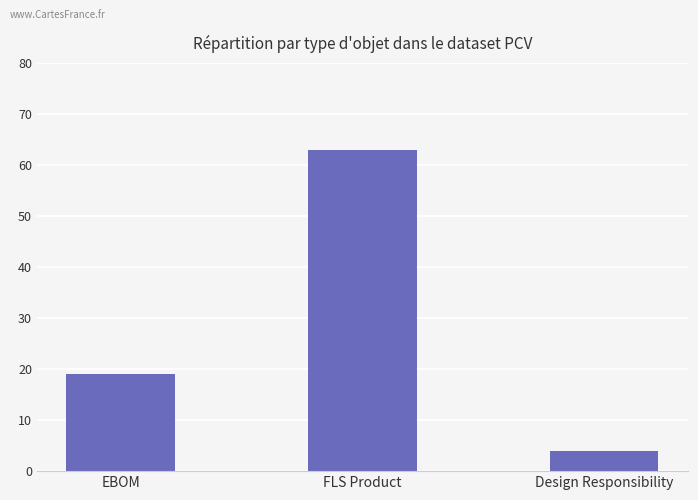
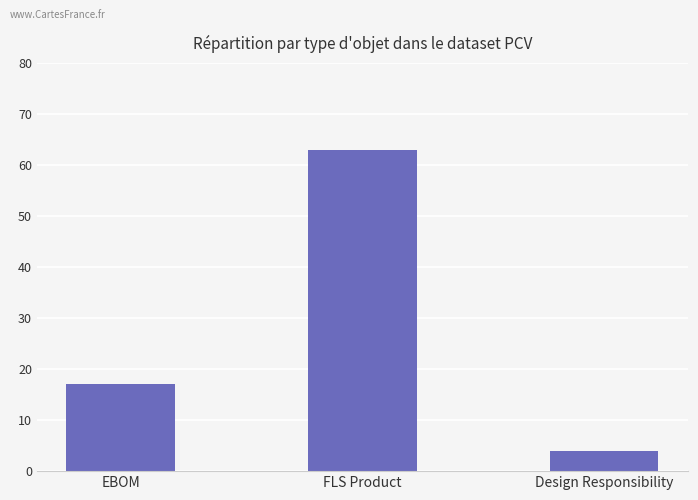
EBOM: 19 -> 17
